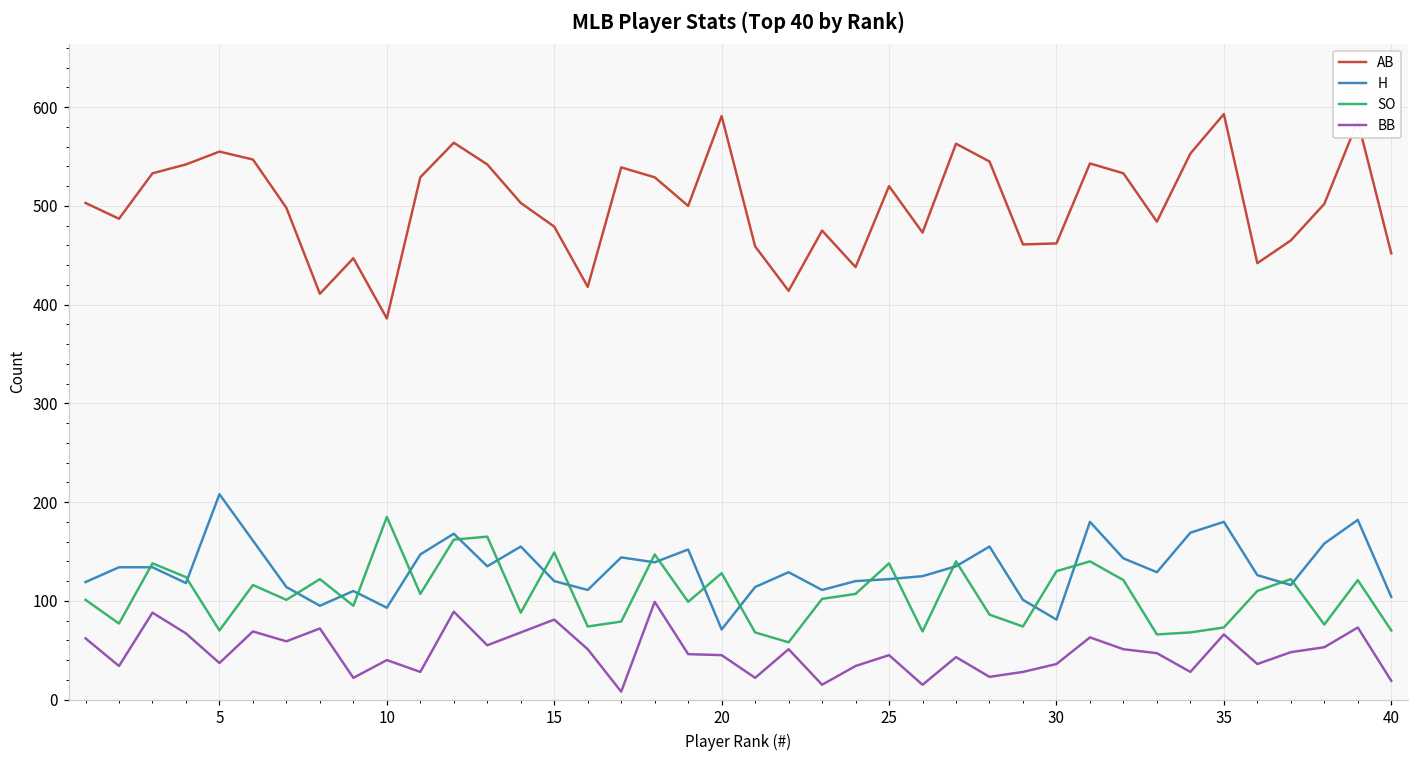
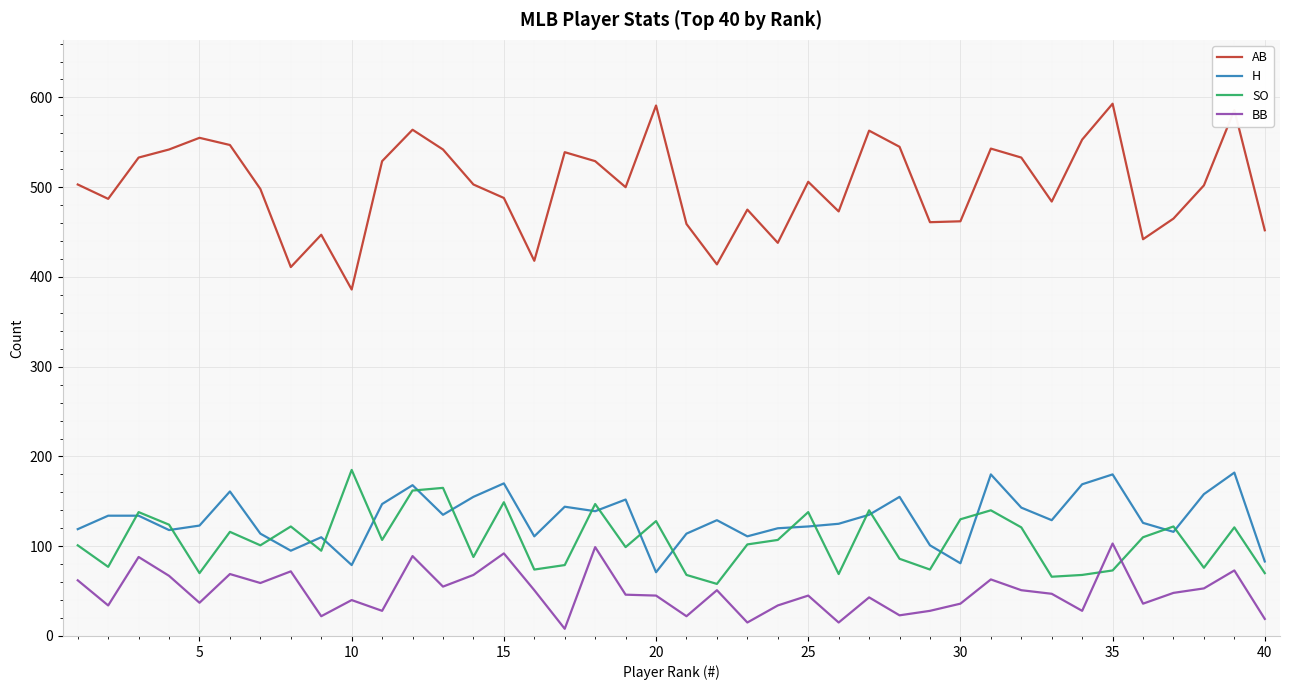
H, 5: 210 -> 120
H, 10: 90 -> 80
AB, 15: 480 -> 490
H, 15: 120 -> 170
BB, 15: 80 -> 90
AB, 25: 520 -> 510
BB, 35: 70 -> 100
H, 40: 100 -> 80
